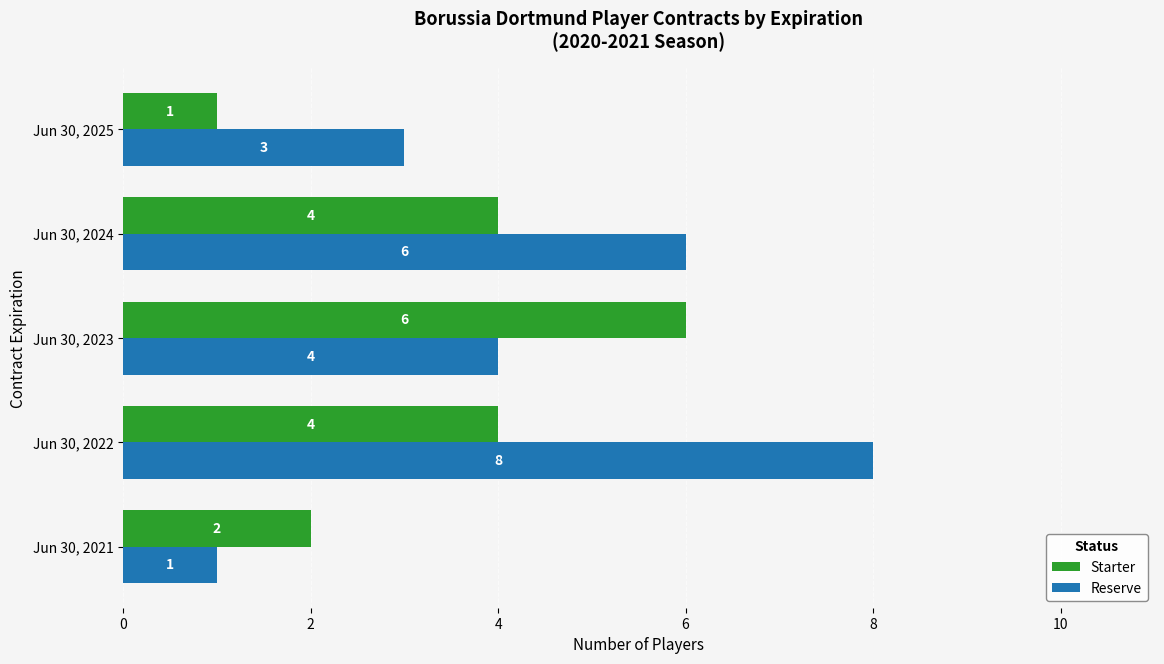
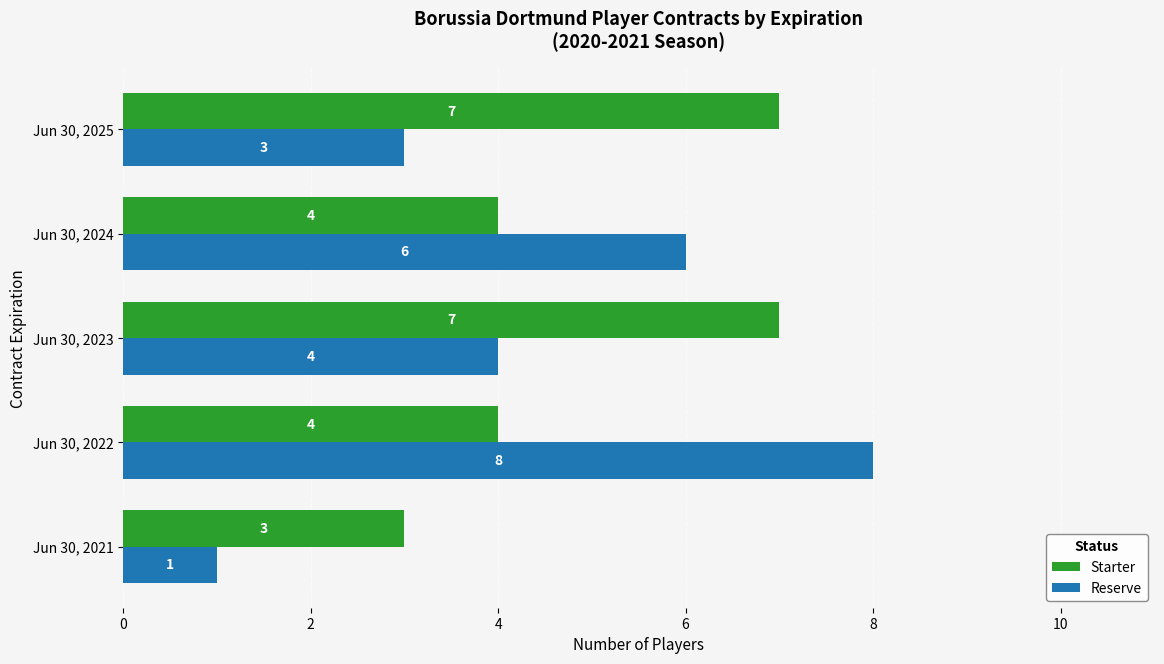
Starter, Jun 30, 2025: 1 -> 7
Starter, Jun 30, 2023: 6 -> 7
Starter, Jun 30, 2021: 2 -> 3
